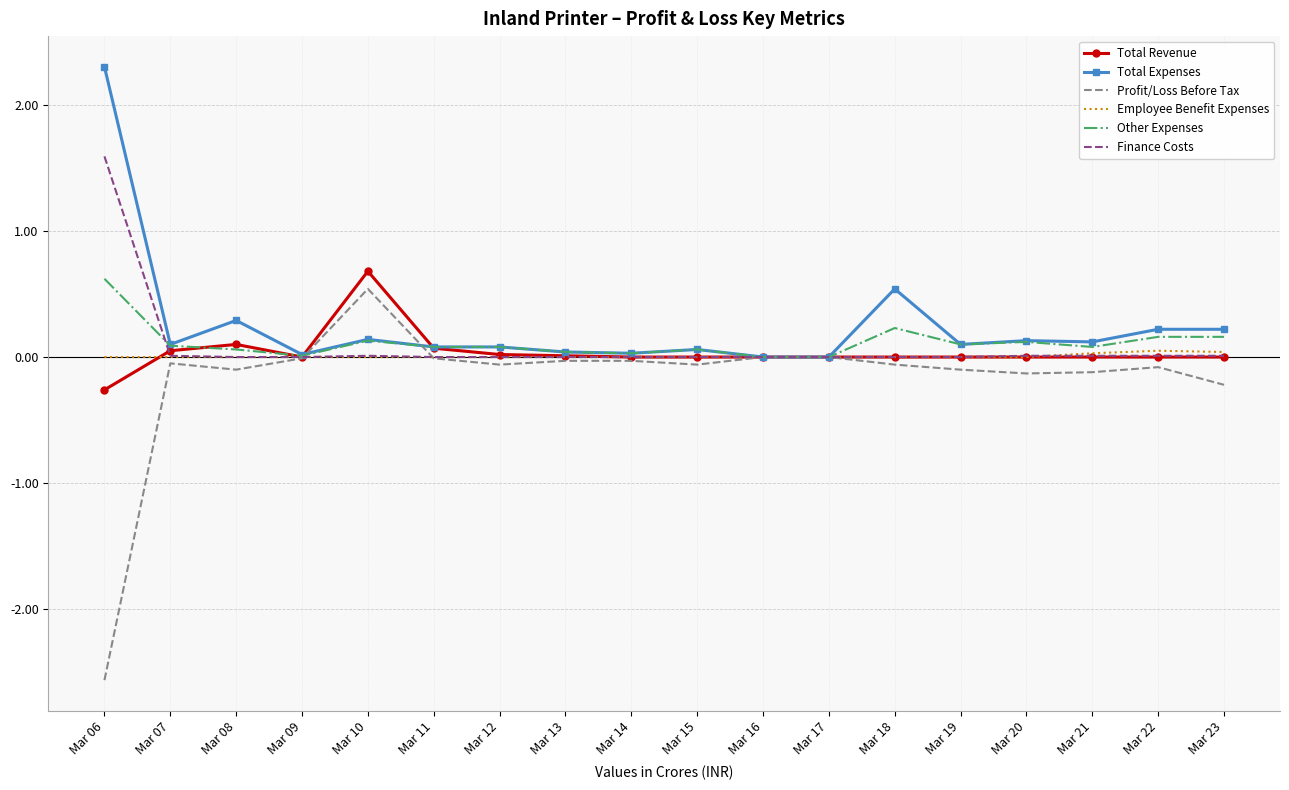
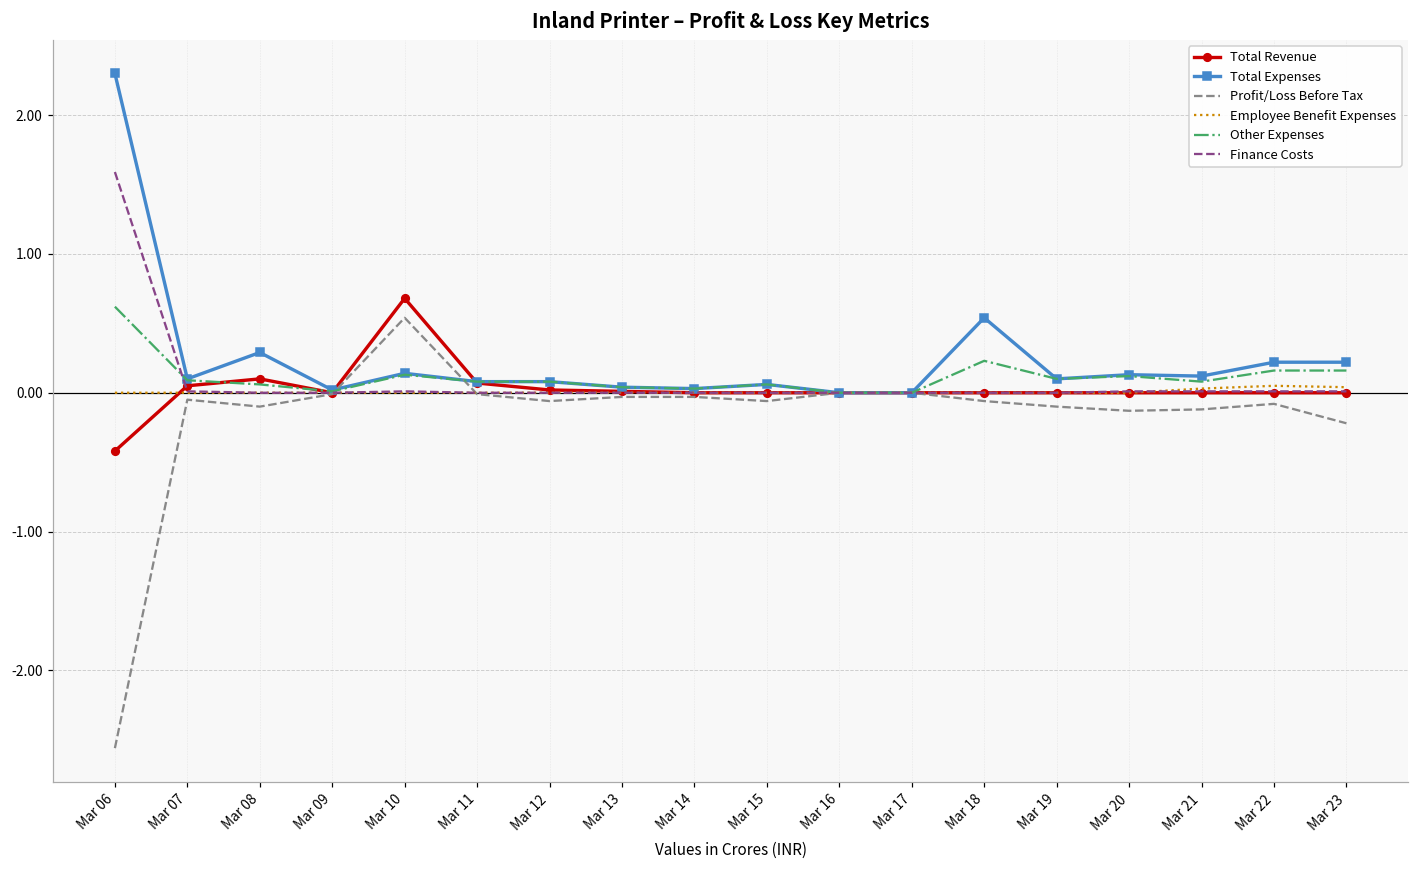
Total Revenue, Mar 06: -0.26 -> -0.42
